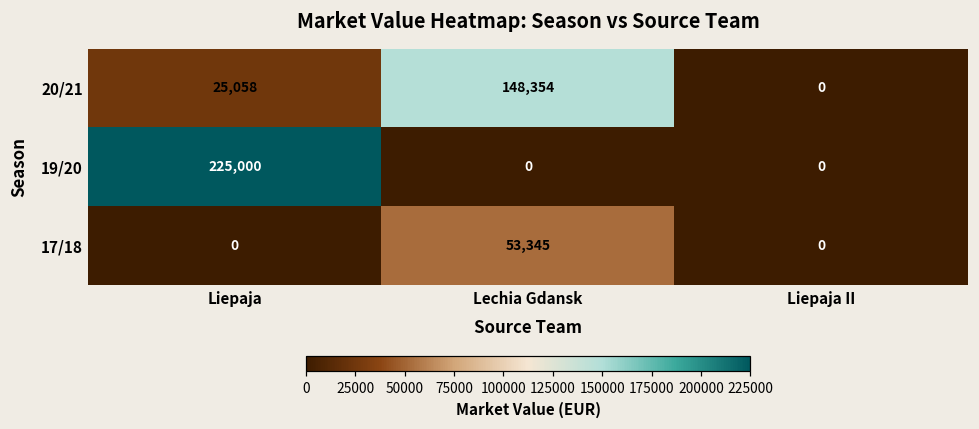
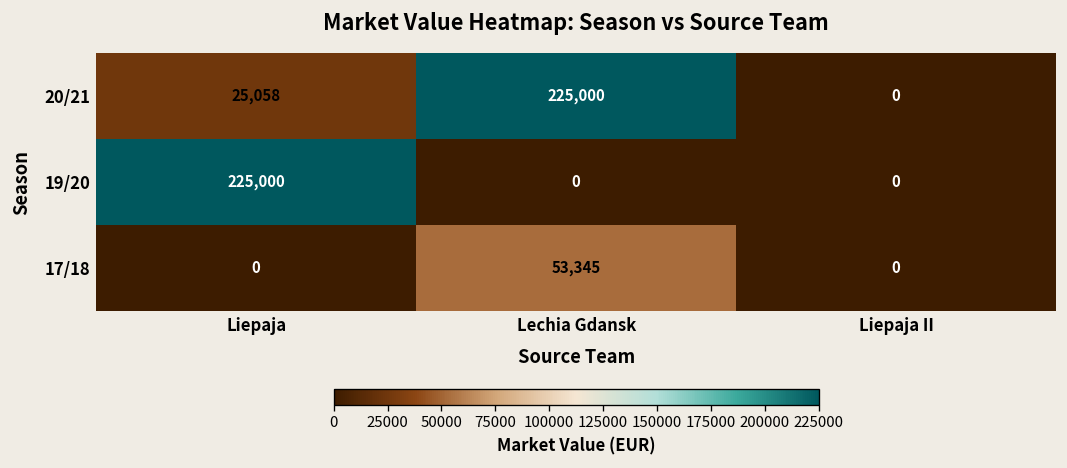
20/21, Lechia Gdansk: 148,354 -> 225,000
